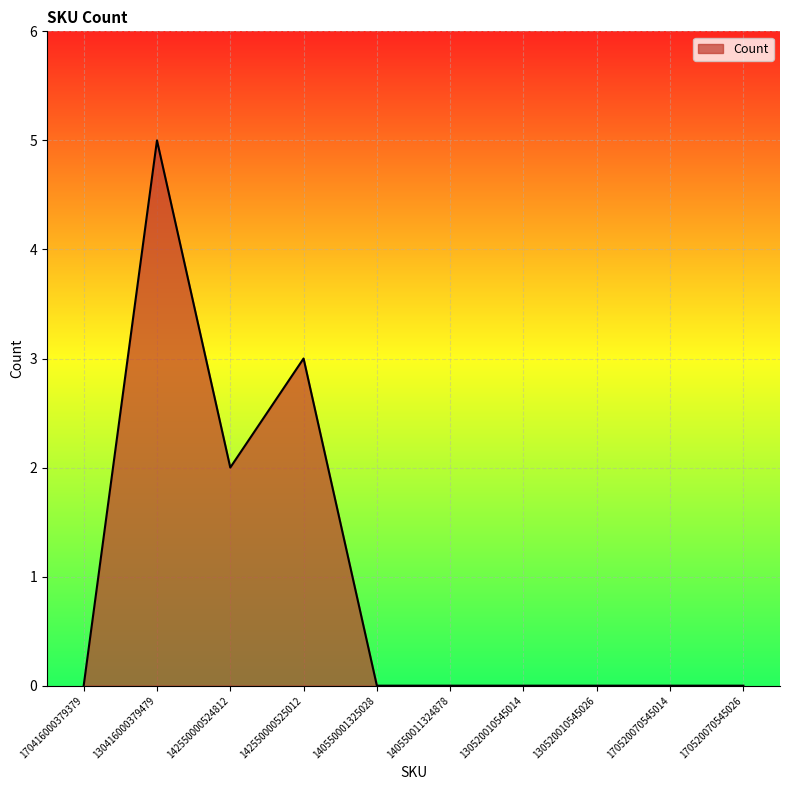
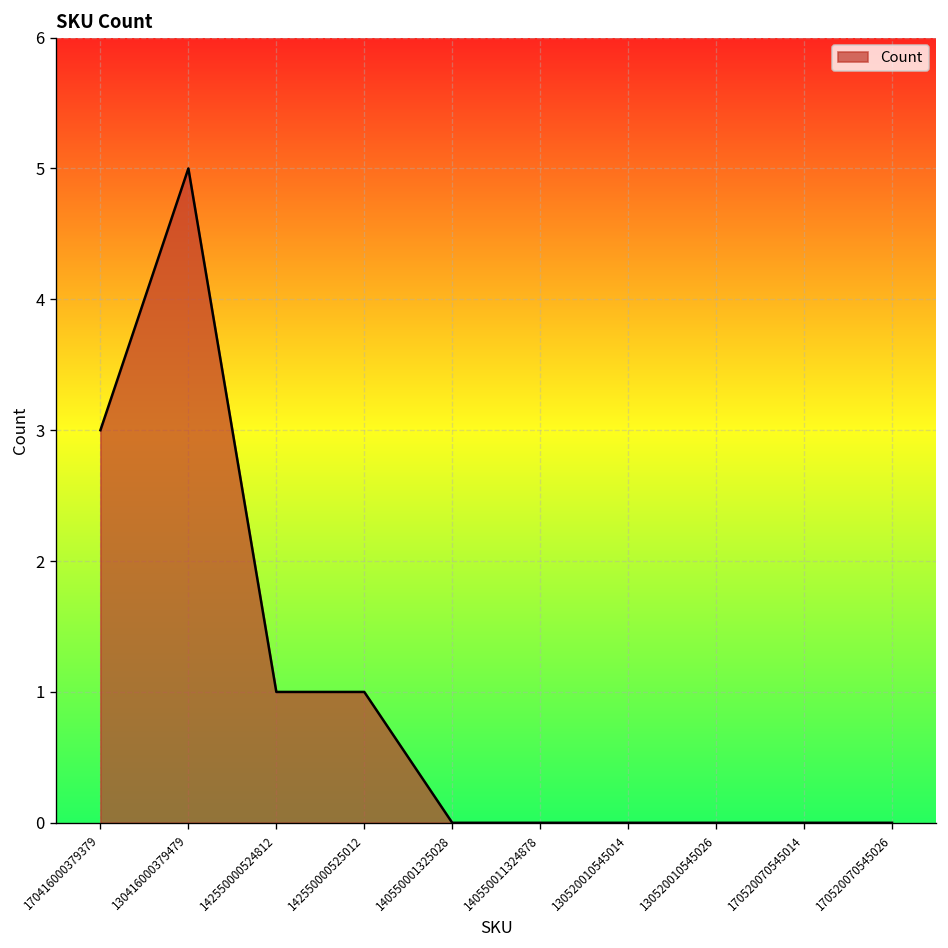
170416000379379: 0 -> 3
142550000524812: 2 -> 1
142550000525012: 3 -> 1
